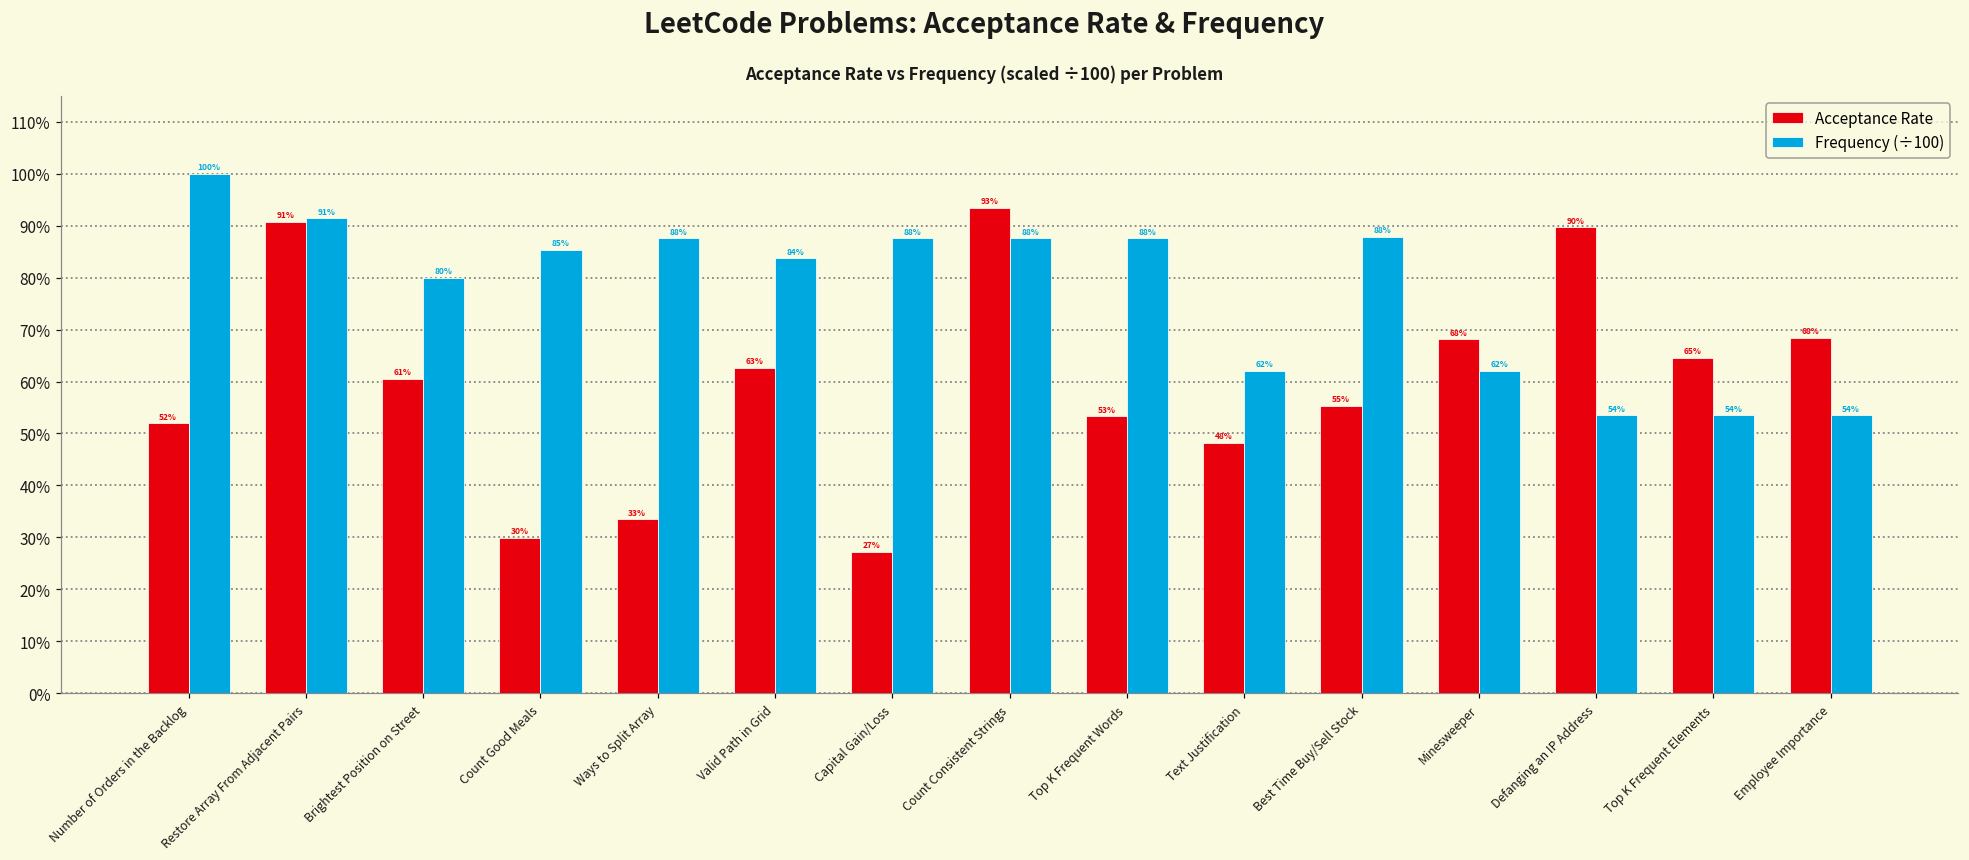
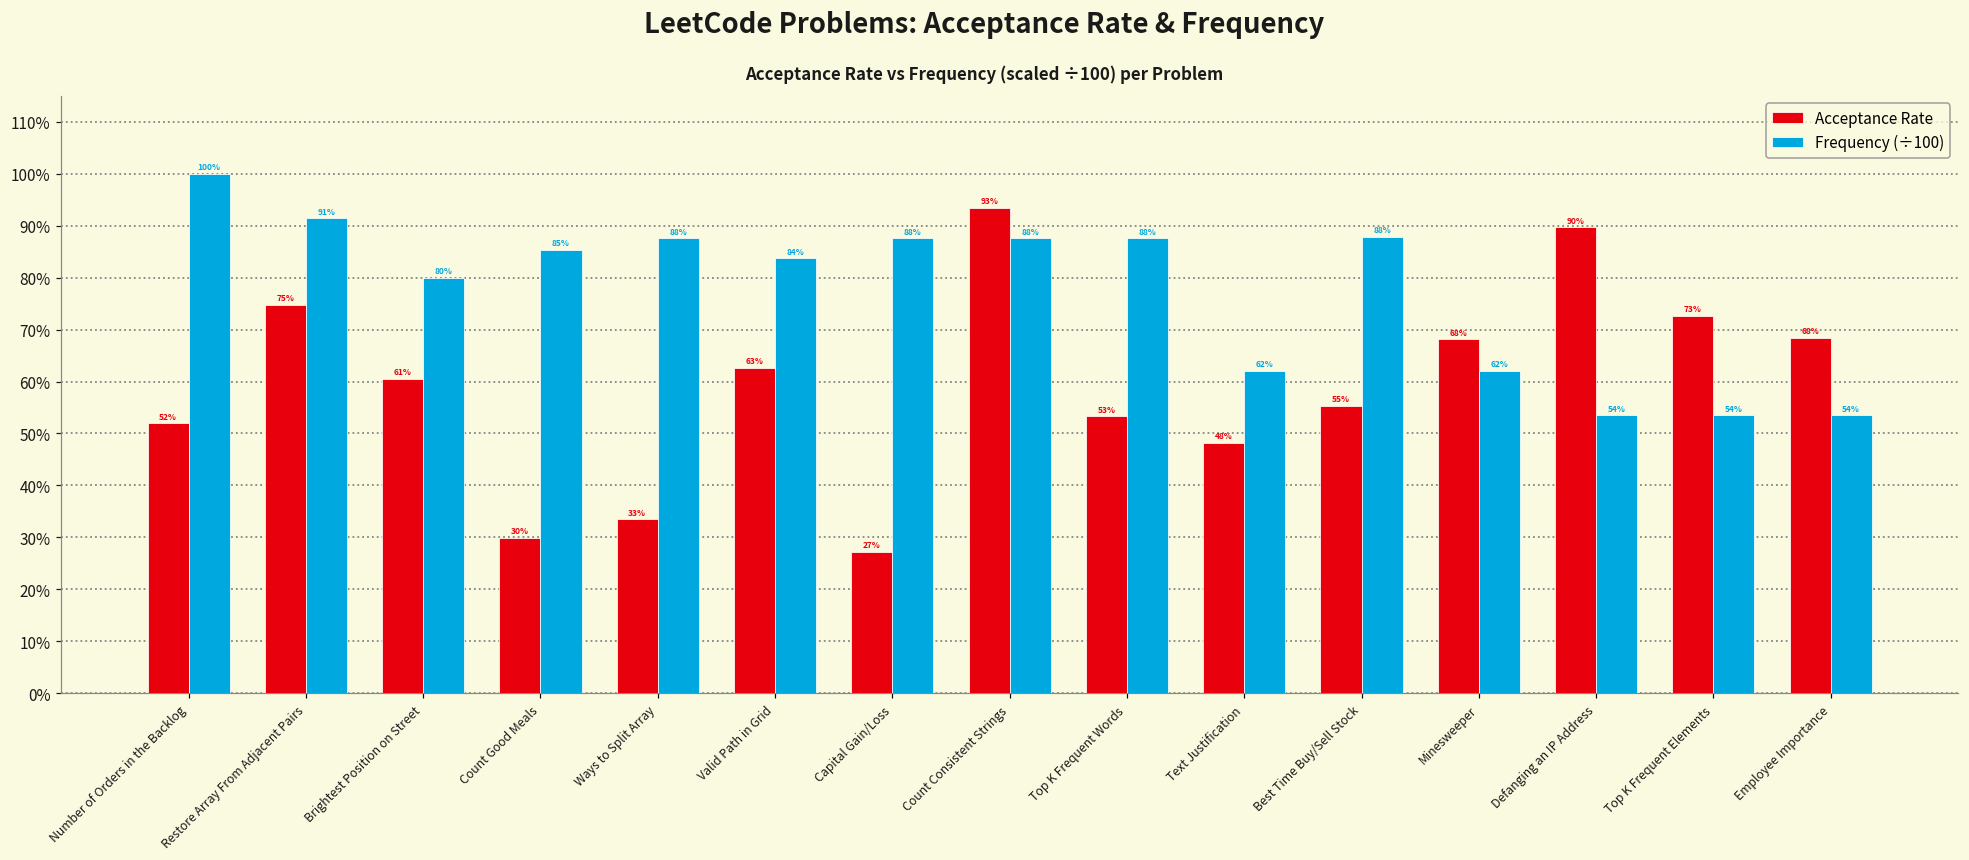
Acceptance Rate, Restore Array From Adjacent Pairs: 91% -> 75%
Acceptance Rate, Top K Frequent Elements: 65% -> 73%
